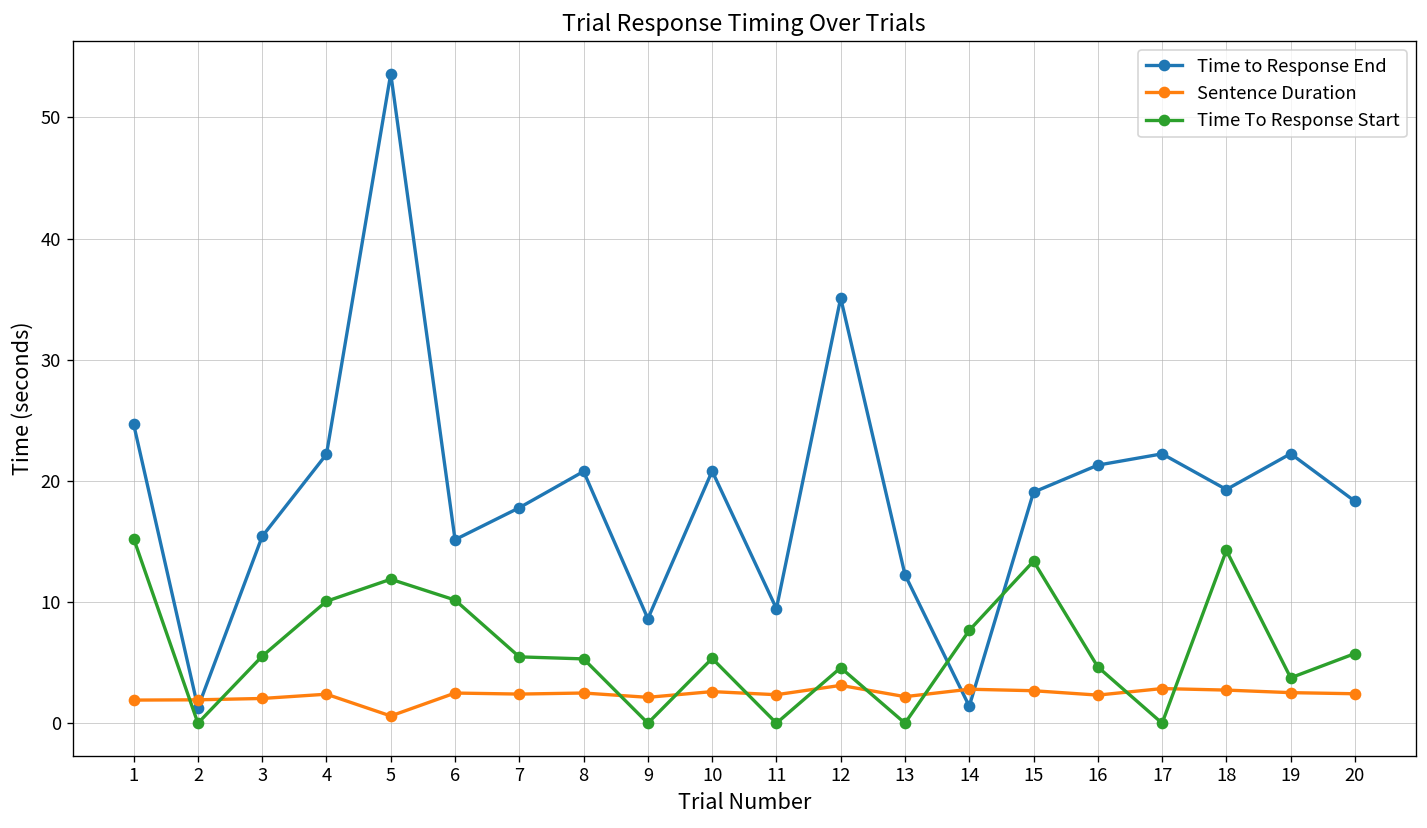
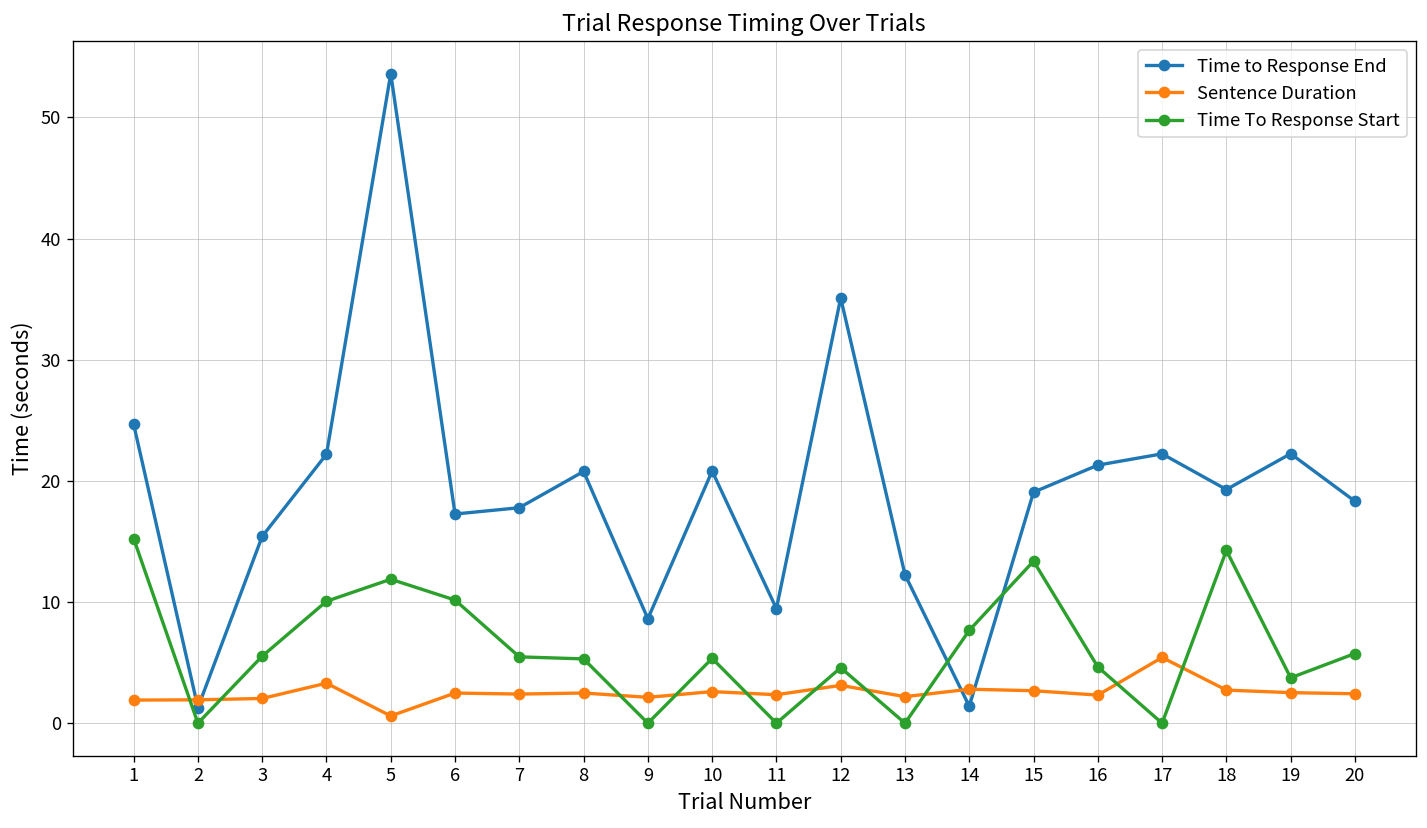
Sentence Duration, 4: 2.4 -> 3.3
Time to Response End, 6: 15.1 -> 17.3
Sentence Duration, 17: 2.9 -> 5.4
